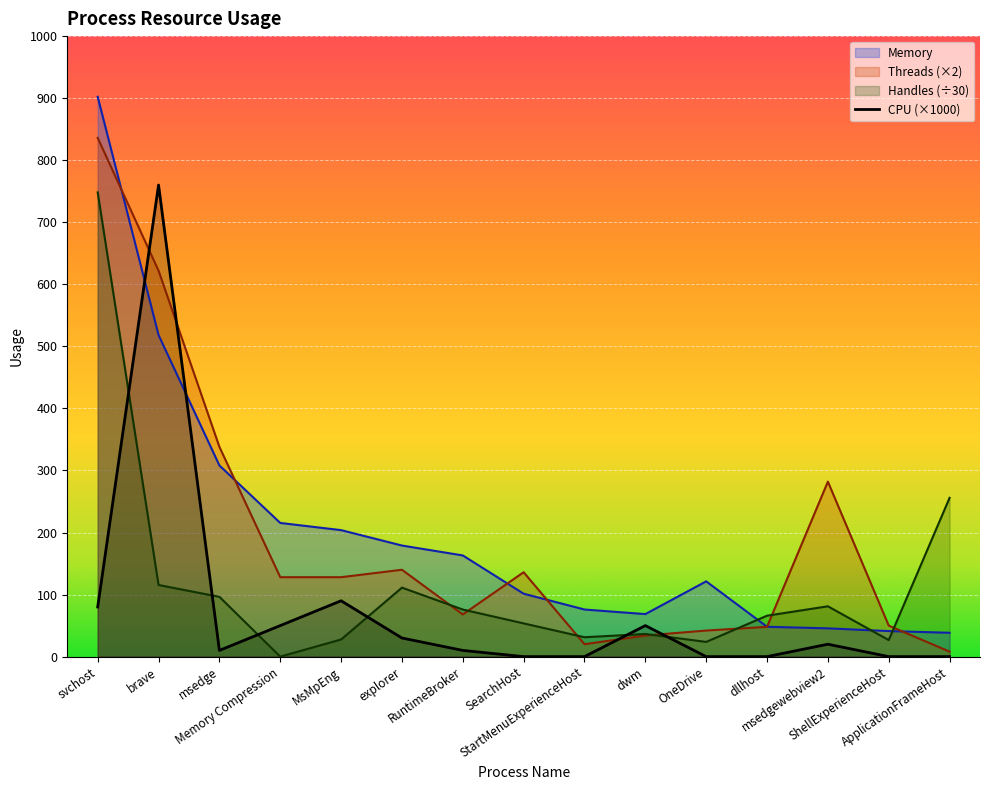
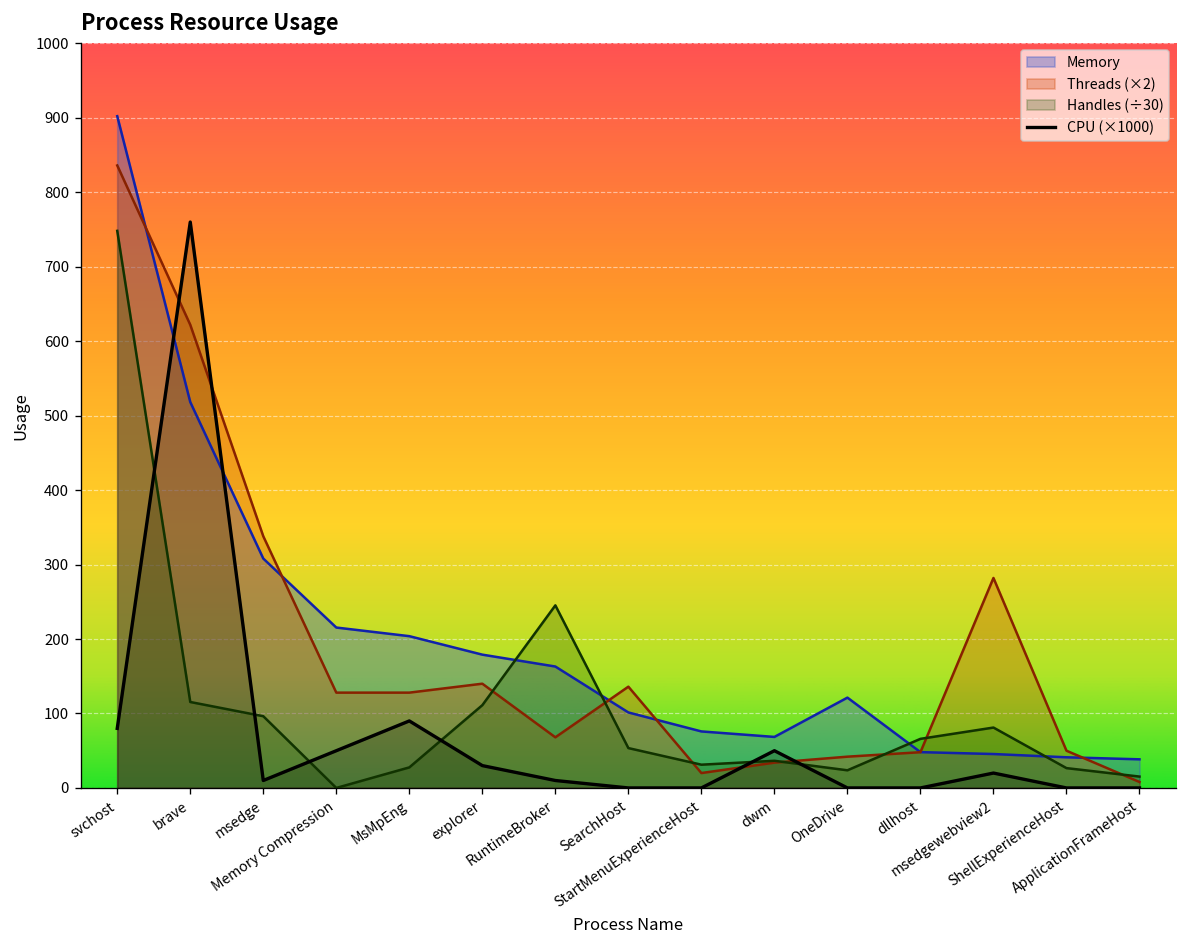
Handles (÷30), RuntimeBroker: 80 -> 250
Handles (÷30), ApplicationFrameHost: 260 -> 20
